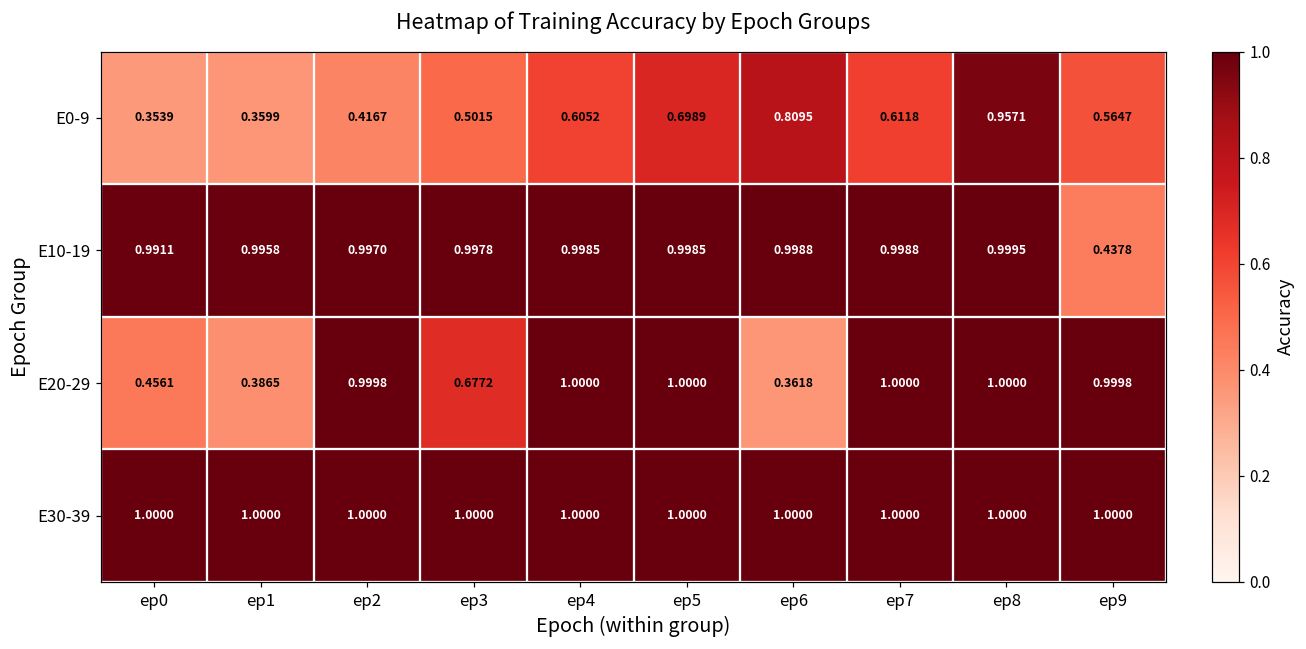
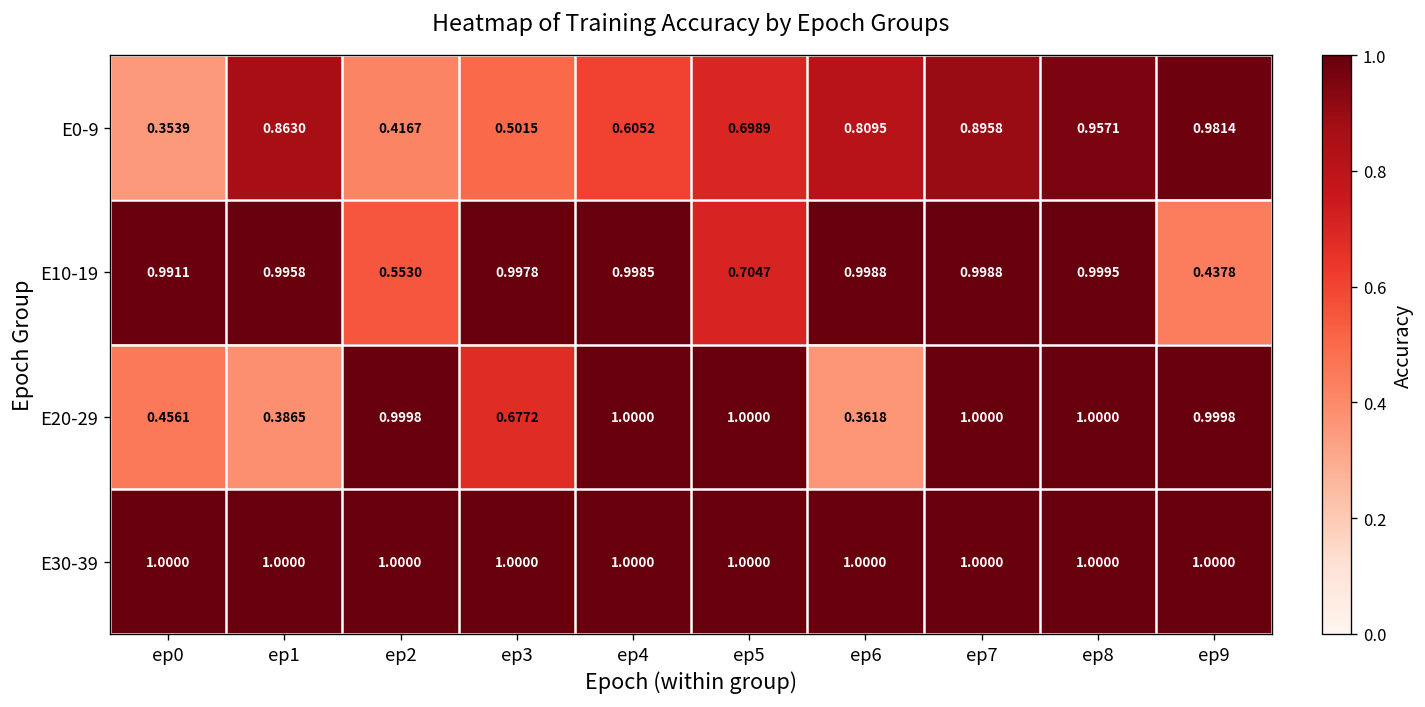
E0-9, ep1: 0.3599 -> 0.8630
E0-9, ep7: 0.6118 -> 0.8958
E0-9, ep9: 0.5647 -> 0.9814
E10-19, ep2: 0.9970 -> 0.5530
E10-19, ep5: 0.9985 -> 0.7047
